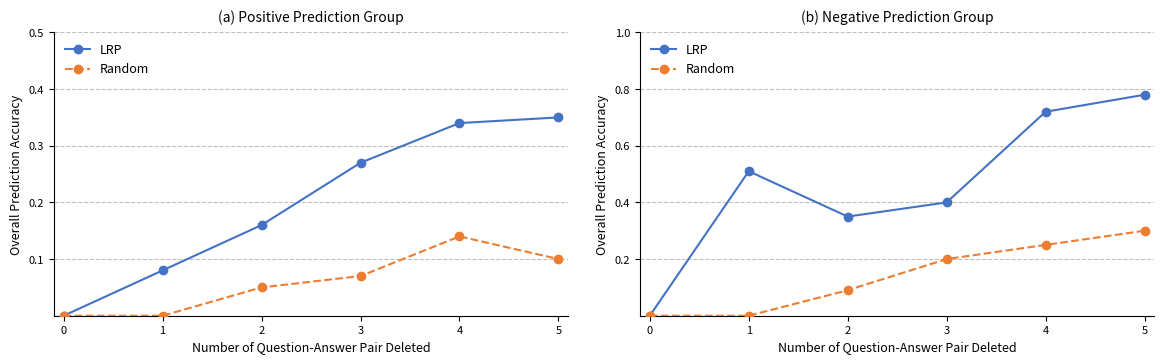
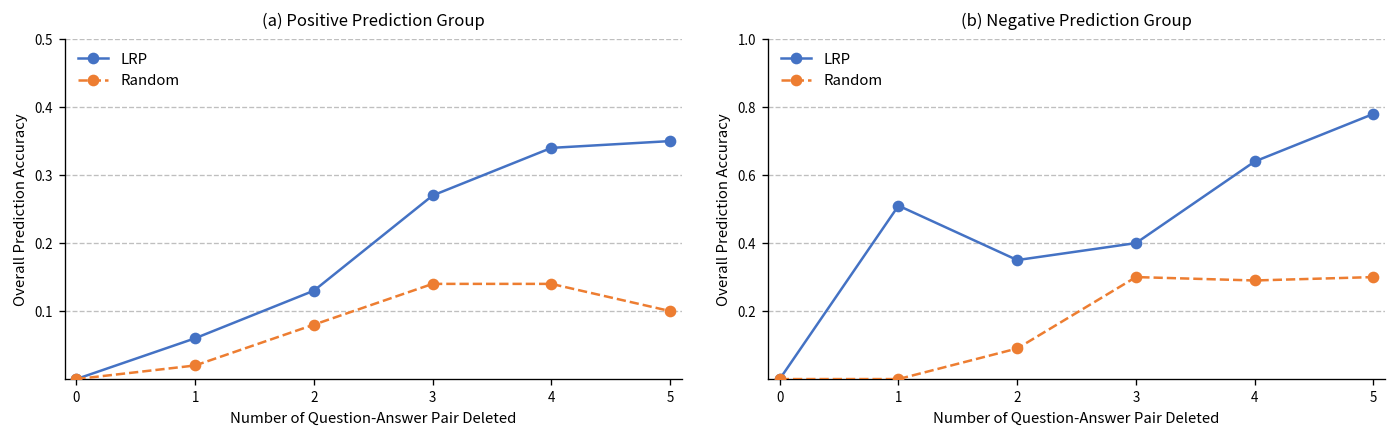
(a) Positive Prediction Group, LRP, 1: 0.08 -> 0.06
(a) Positive Prediction Group, Random, 1: 0.00 -> 0.02
(a) Positive Prediction Group, LRP, 2: 0.16 -> 0.13
(a) Positive Prediction Group, Random, 2: 0.05 -> 0.08
(a) Positive Prediction Group, Random, 3: 0.07 -> 0.14
(b) Negative Prediction Group, Random, 3: 0.2 -> 0.3
(b) Negative Prediction Group, LRP, 4: 0.72 -> 0.64
(b) Negative Prediction Group, Random, 4: 0.25 -> 0.29
